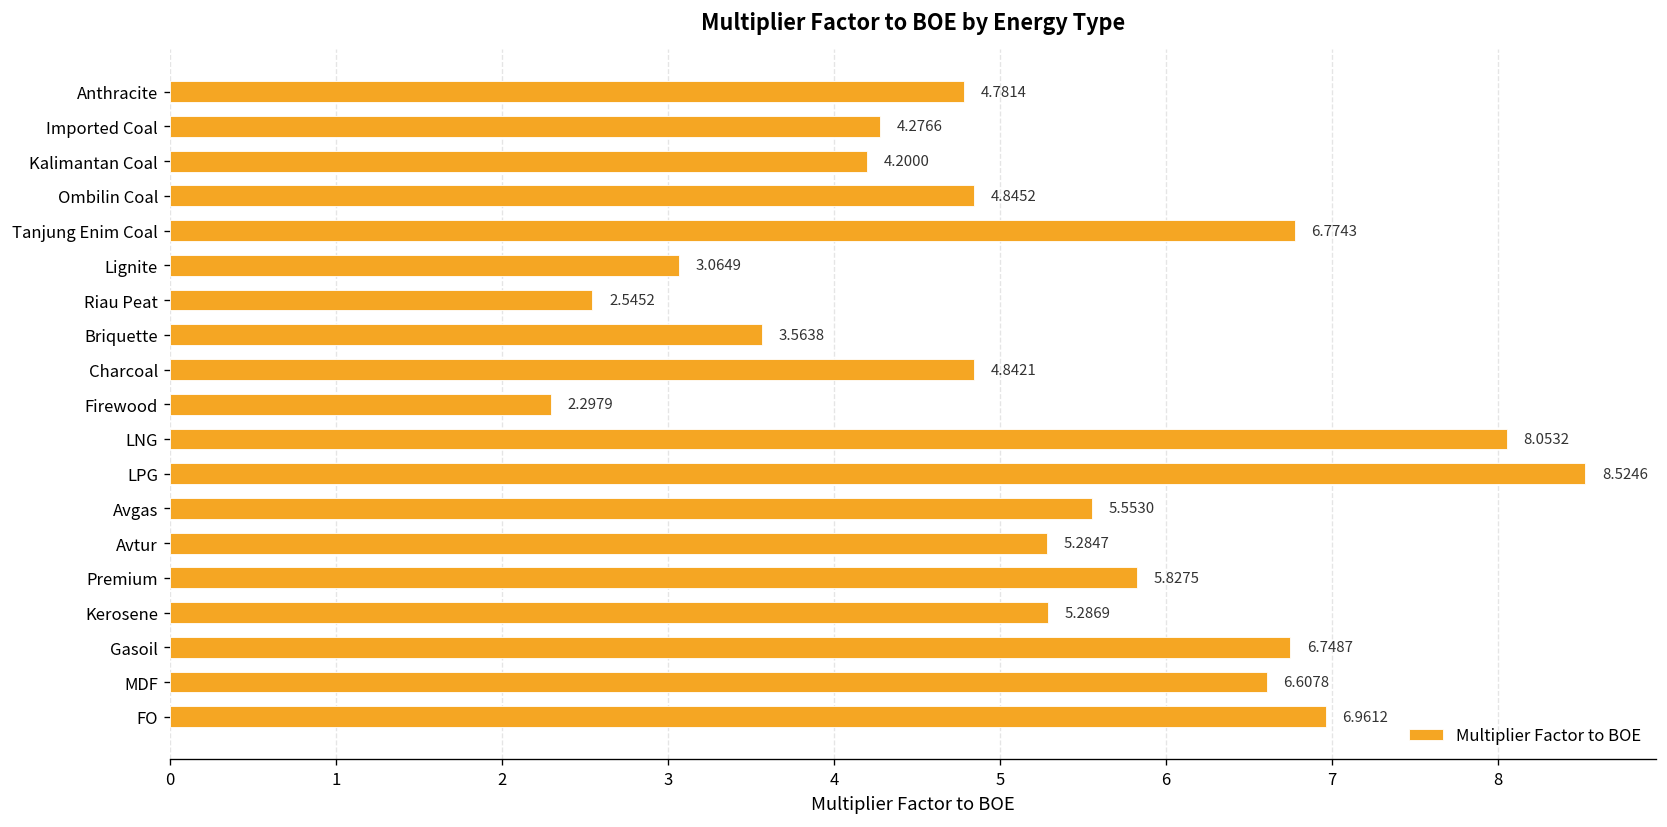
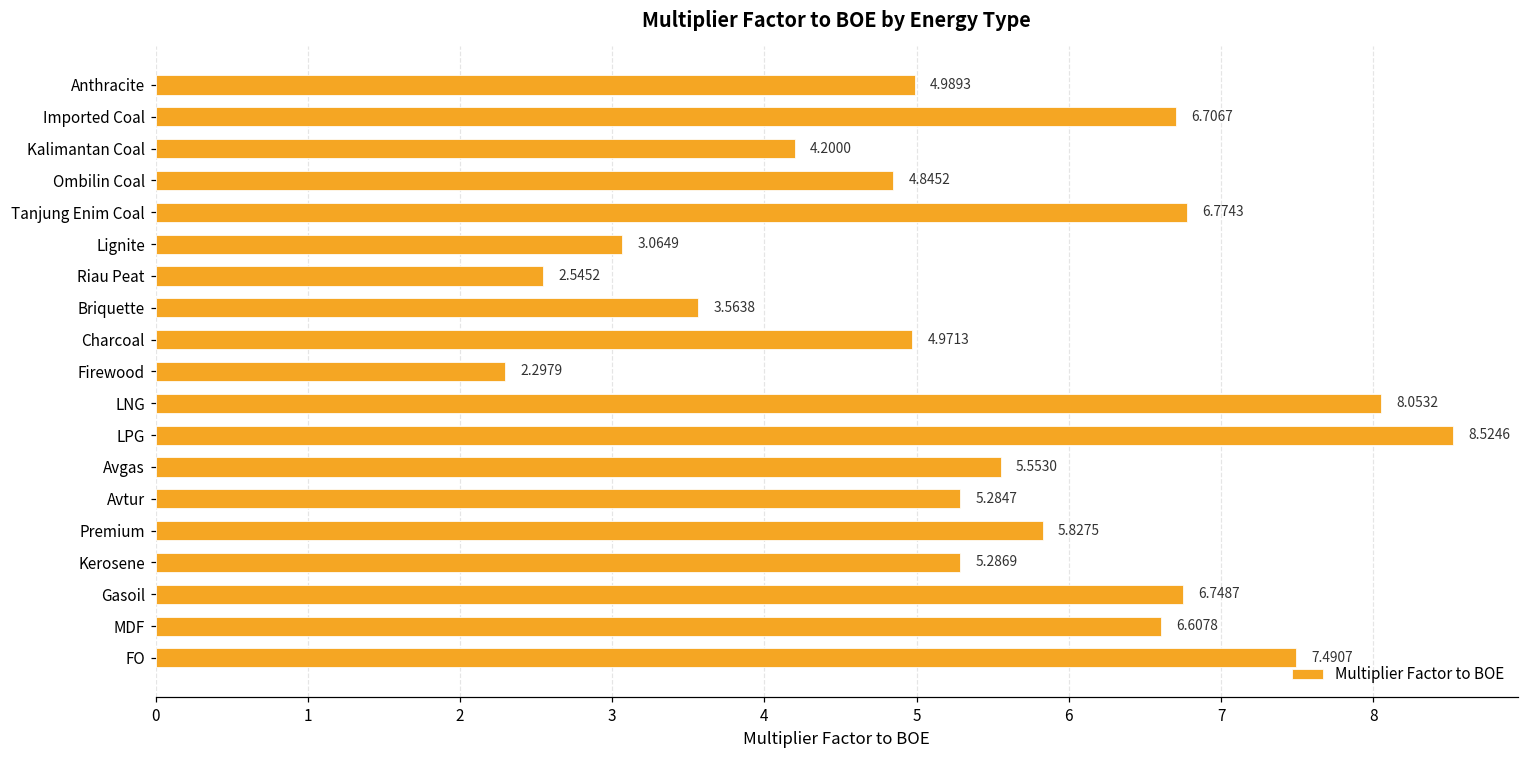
Anthracite: 4.7814 -> 4.9893
Imported Coal: 4.2766 -> 6.7067
Charcoal: 4.8421 -> 4.9713
FO: 6.9612 -> 7.4907
